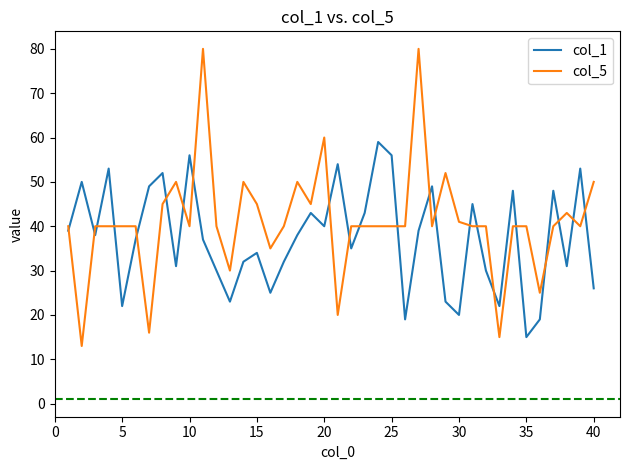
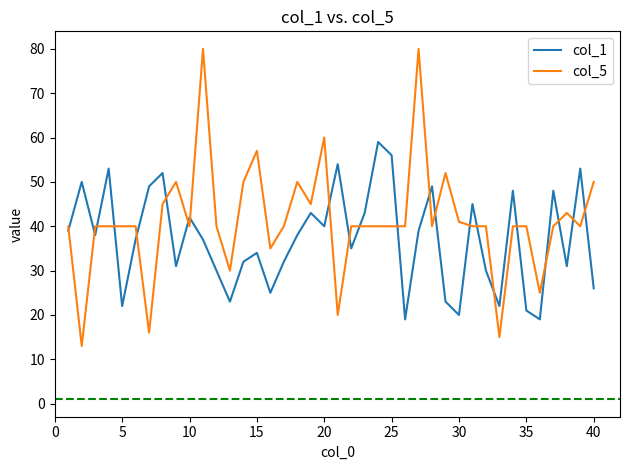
col_1, 10: 56 -> 42
col_5, 15: 45 -> 57
col_1, 35: 15 -> 21
